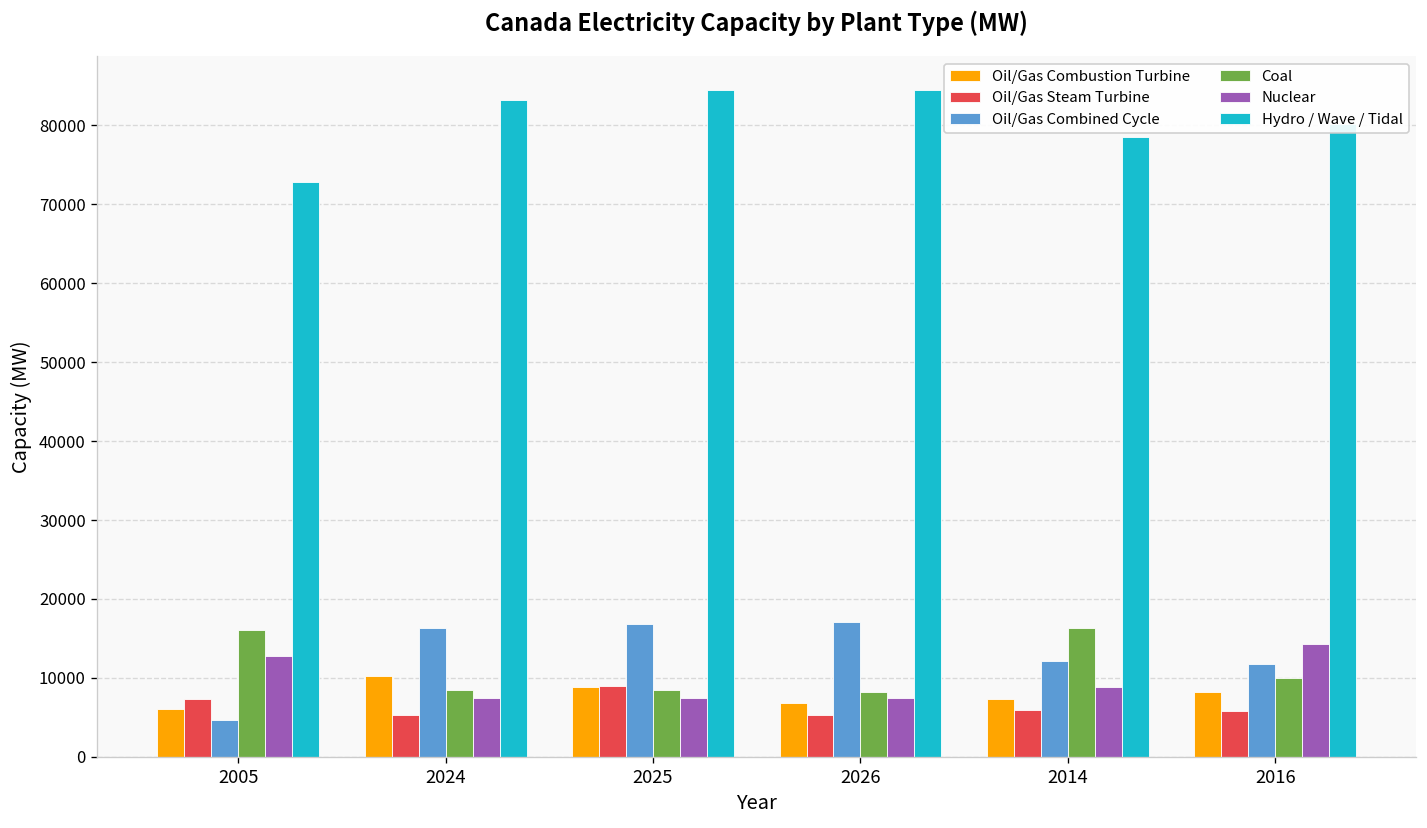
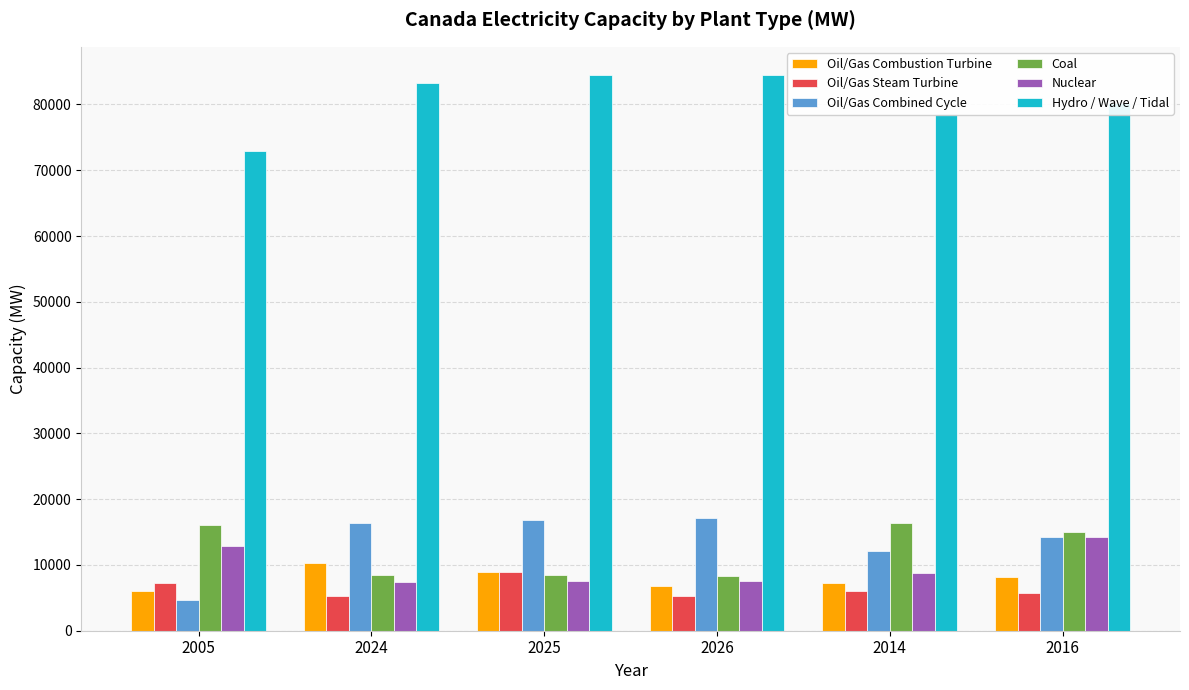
Oil/Gas Combined Cycle, 2016: 12000 -> 14000
Coal, 2016: 10000 -> 15000
